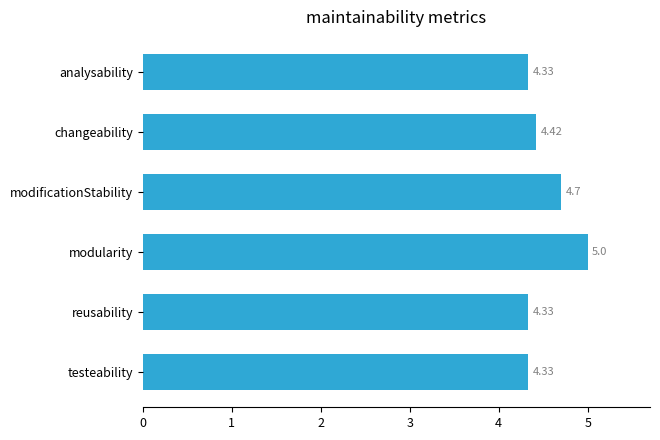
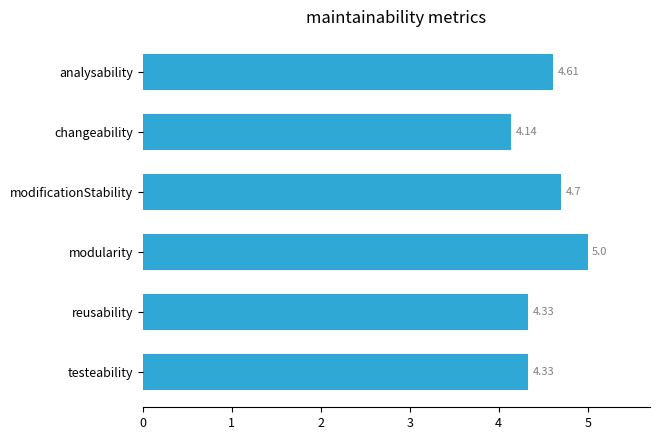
analysability: 4.33 -> 4.61
changeability: 4.42 -> 4.14
